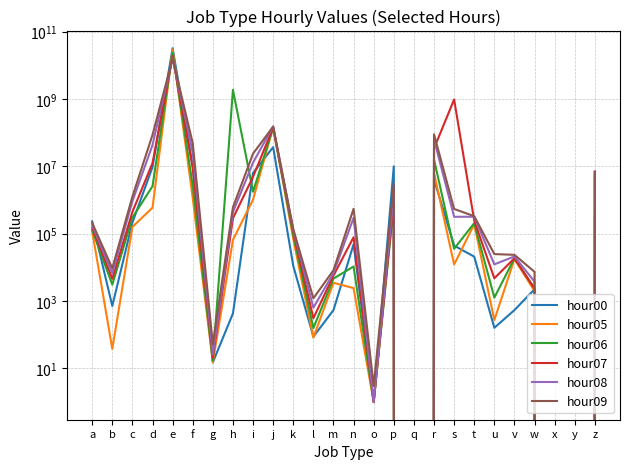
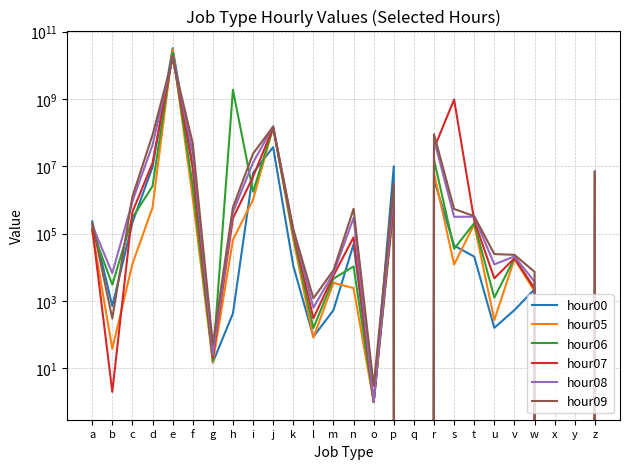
hour07, b: 5000 -> 2
hour09, b: 9000 -> 300
hour05, c: 200000 -> 13000
